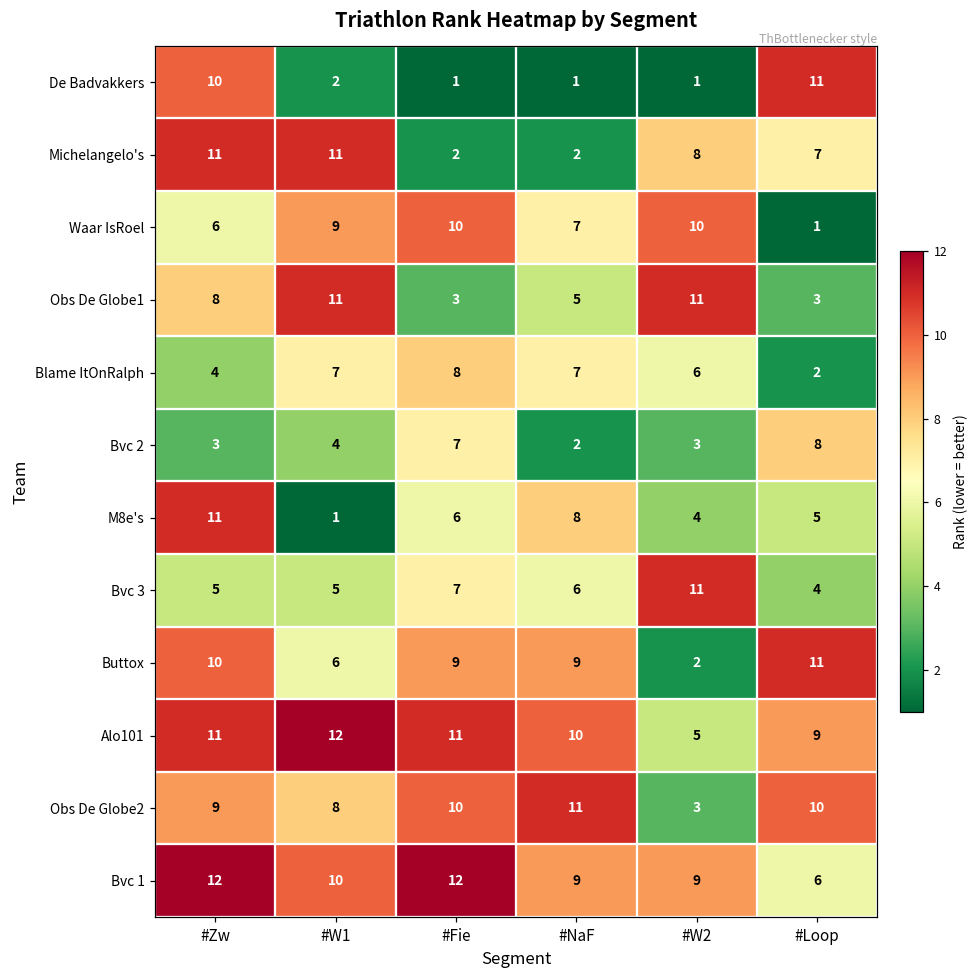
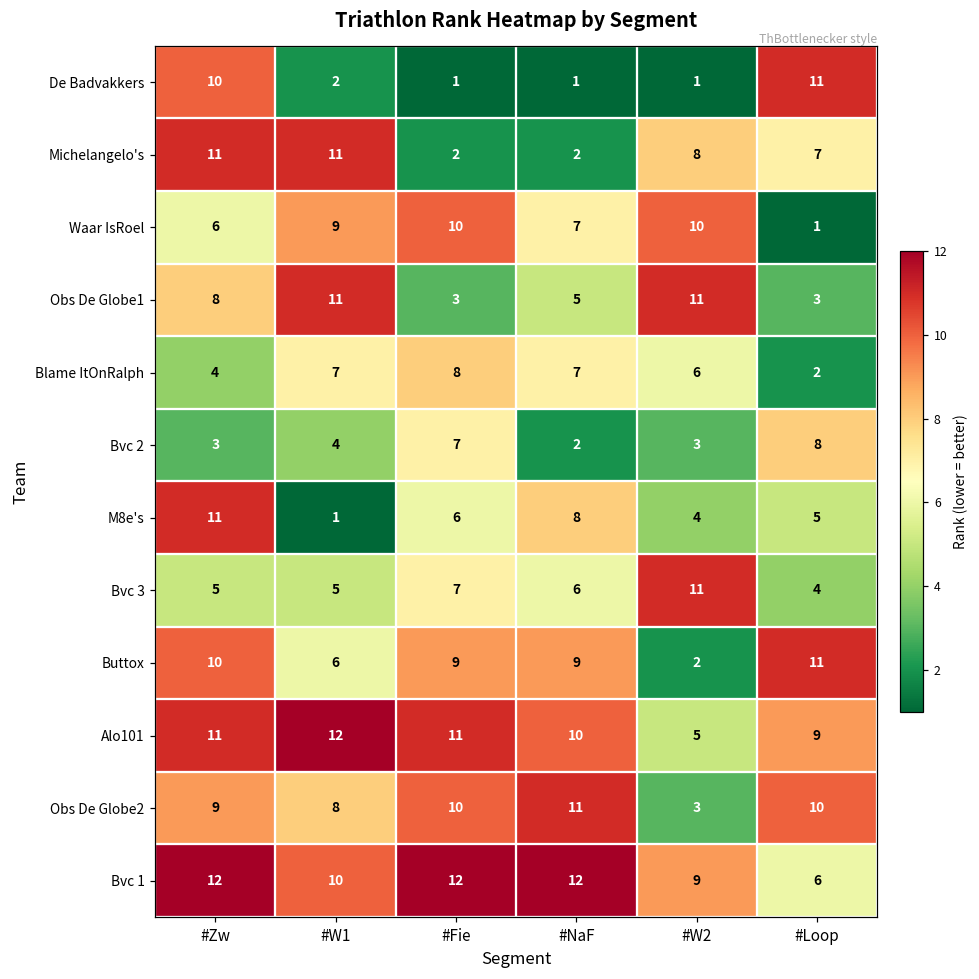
Bvc 1, #NaF: 9 -> 12
